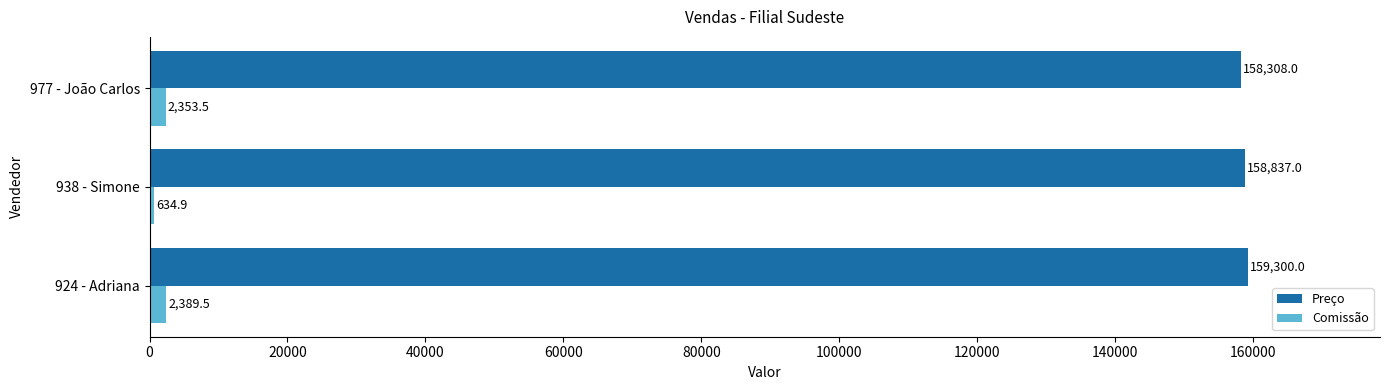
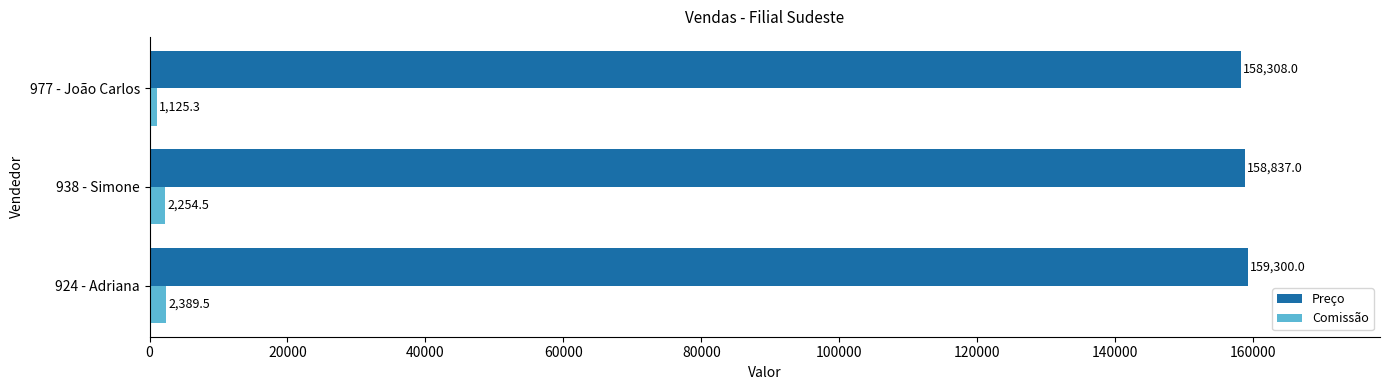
Comissão, 977 - João Carlos: 2,353.5 -> 1,125.3
Comissão, 938 - Simone: 634.9 -> 2,254.5
